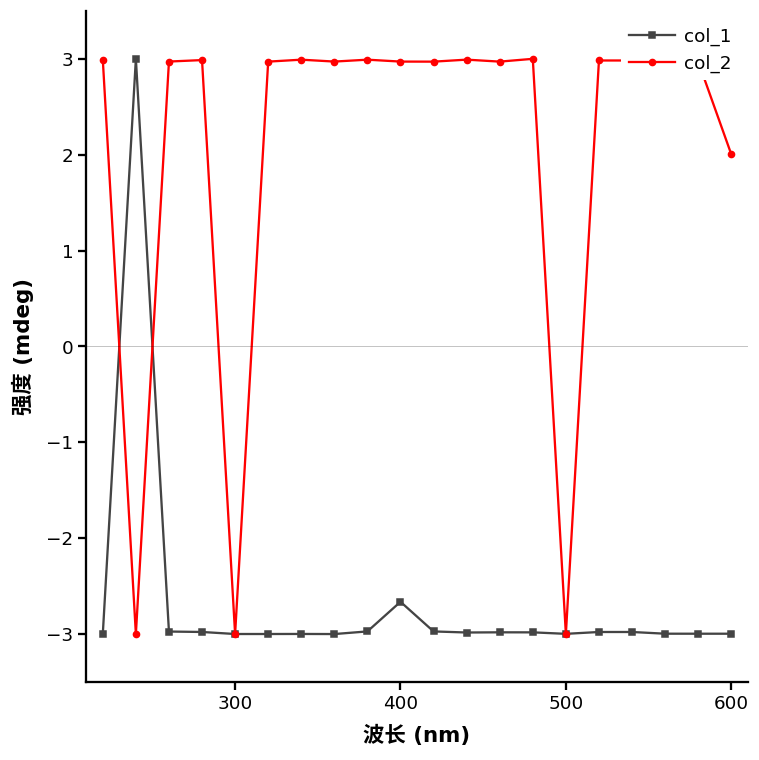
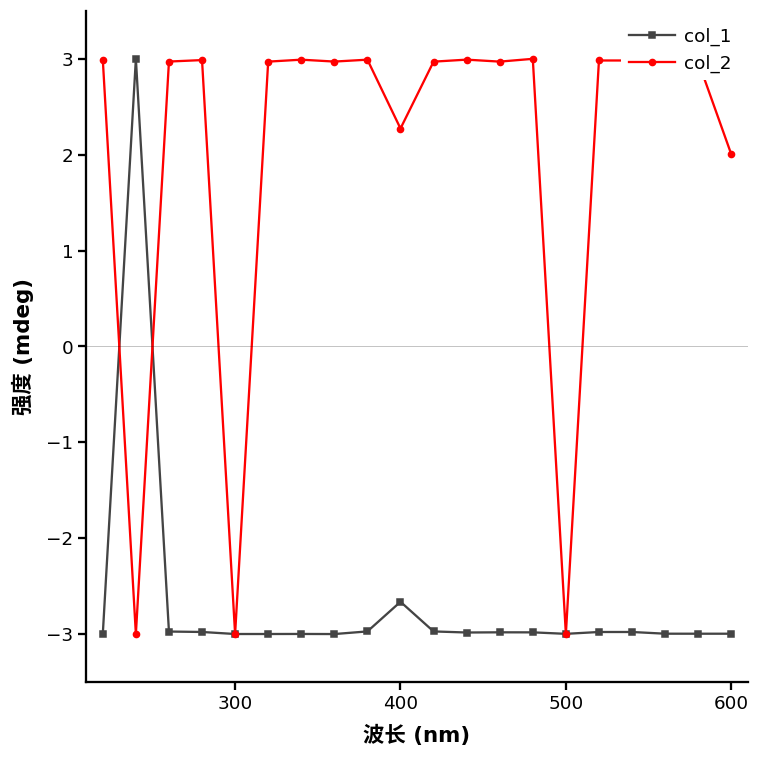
col_2, 400: 3.0 -> 2.3
